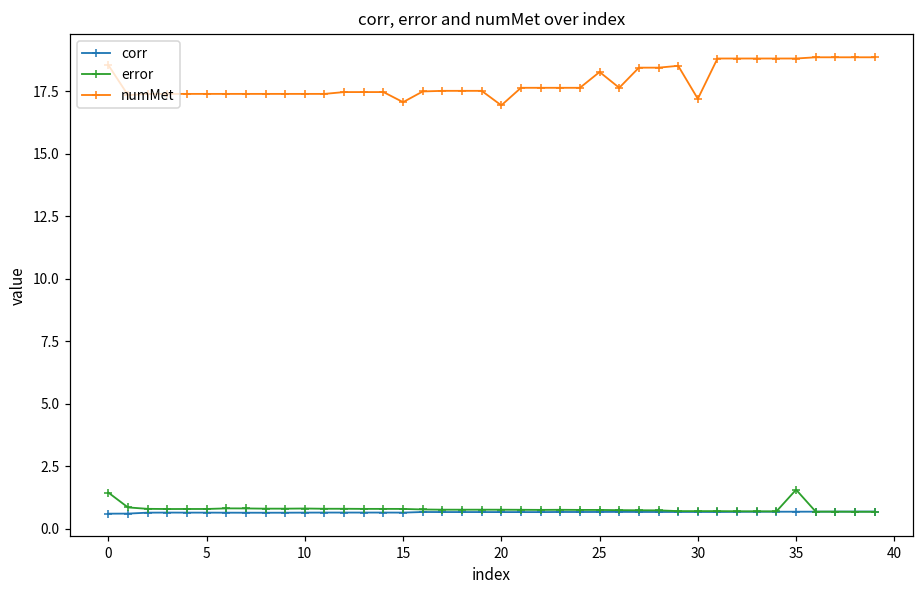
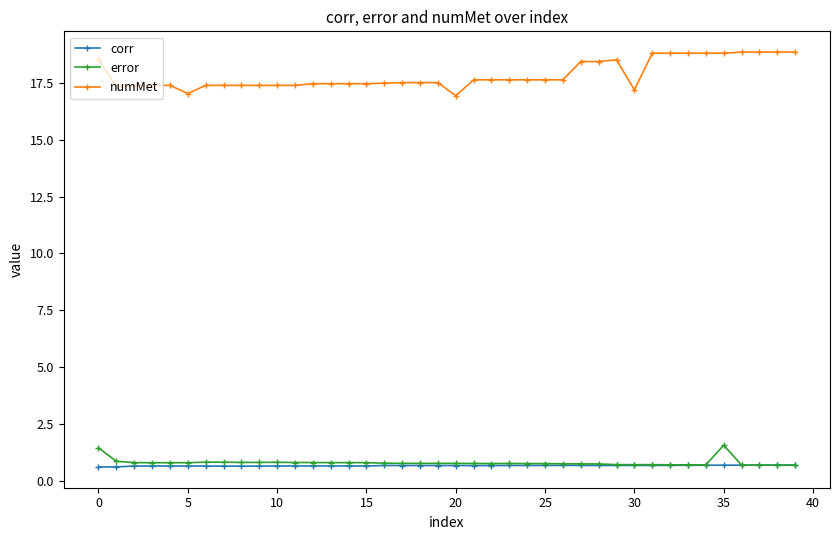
numMet, 5: 17.4 -> 17.0
numMet, 15: 17.1 -> 17.5
numMet, 25: 18.3 -> 17.6
